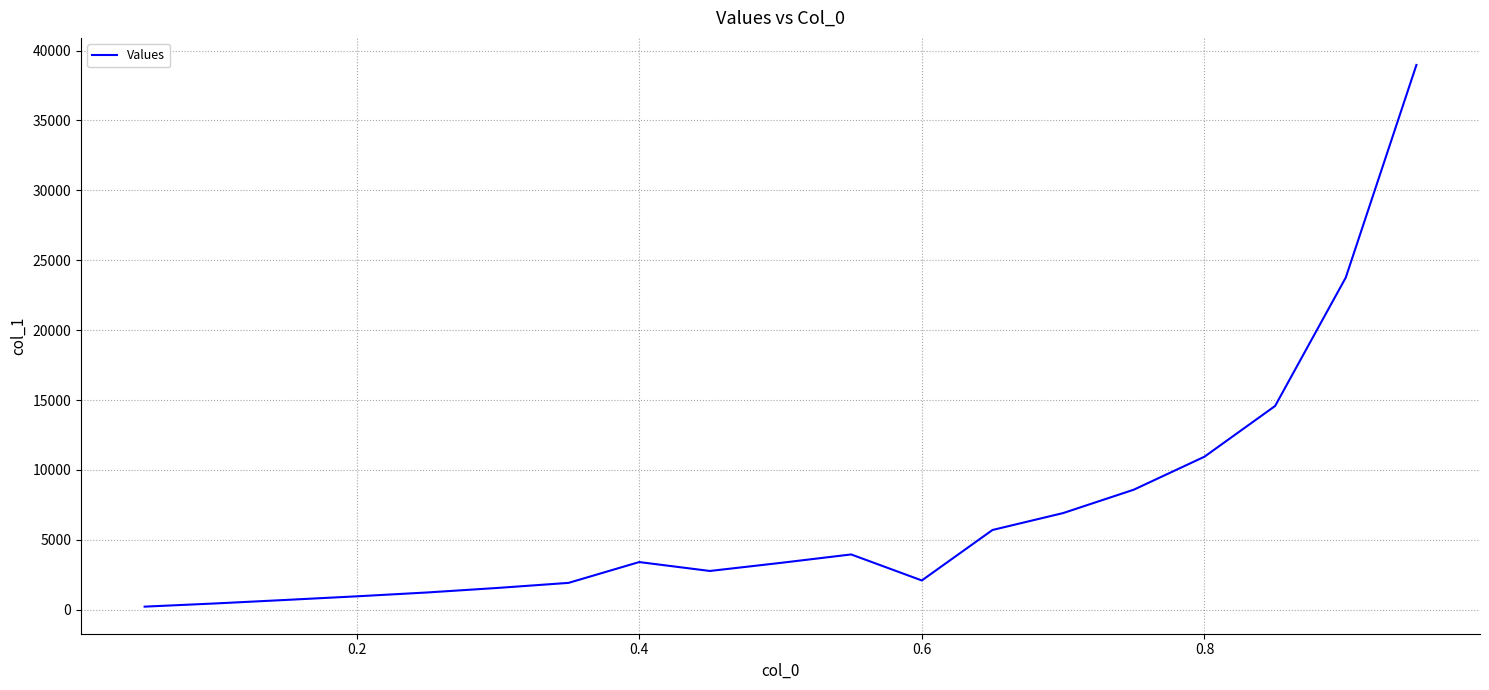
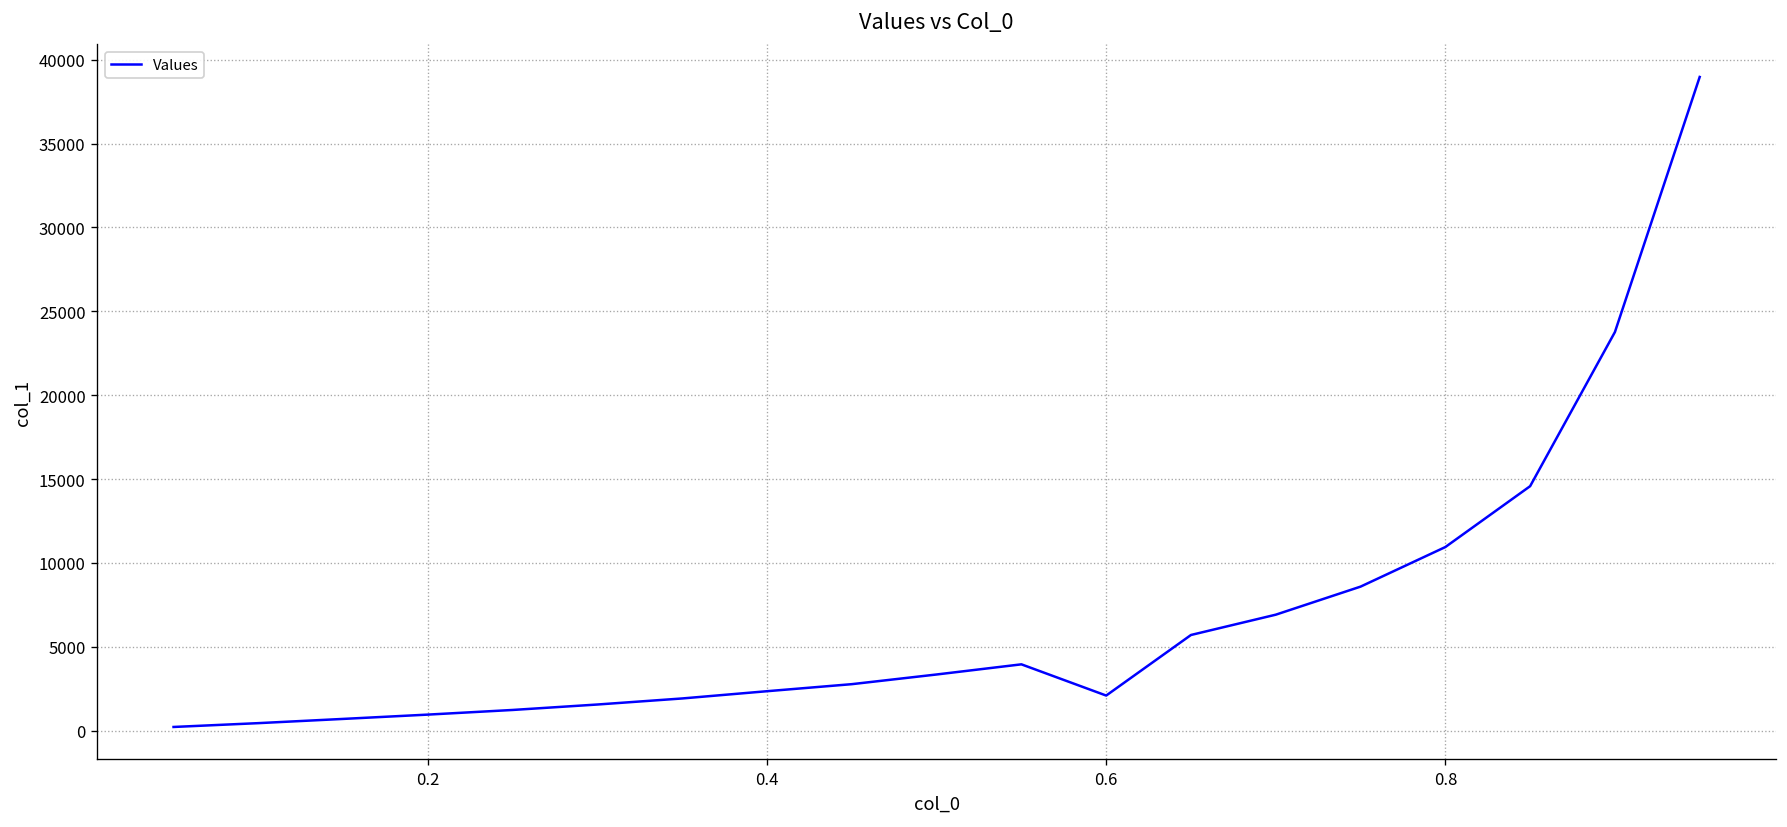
0.4: 3400 -> 2400
